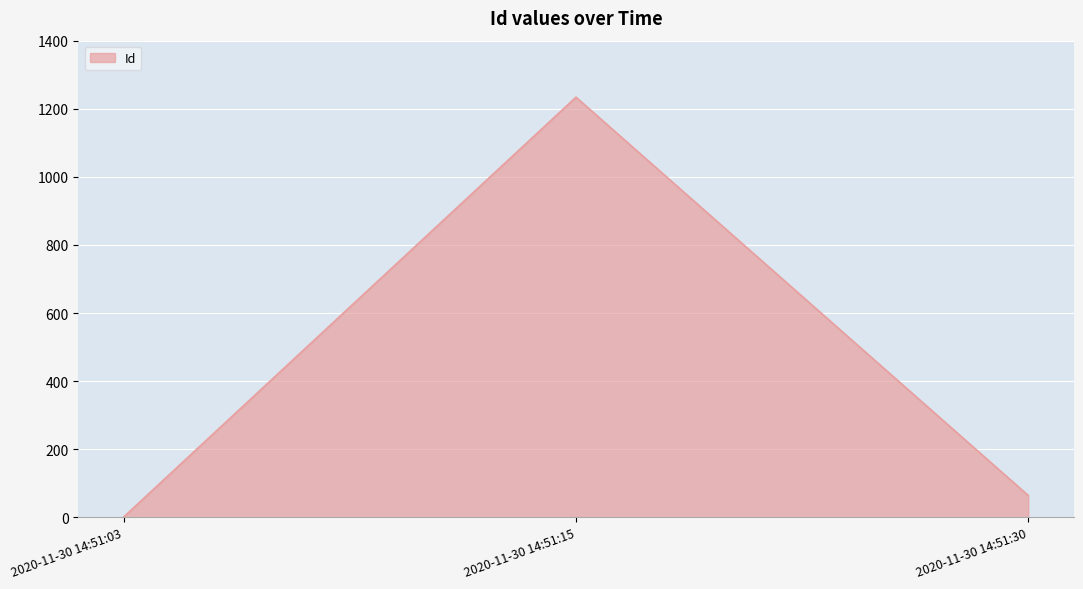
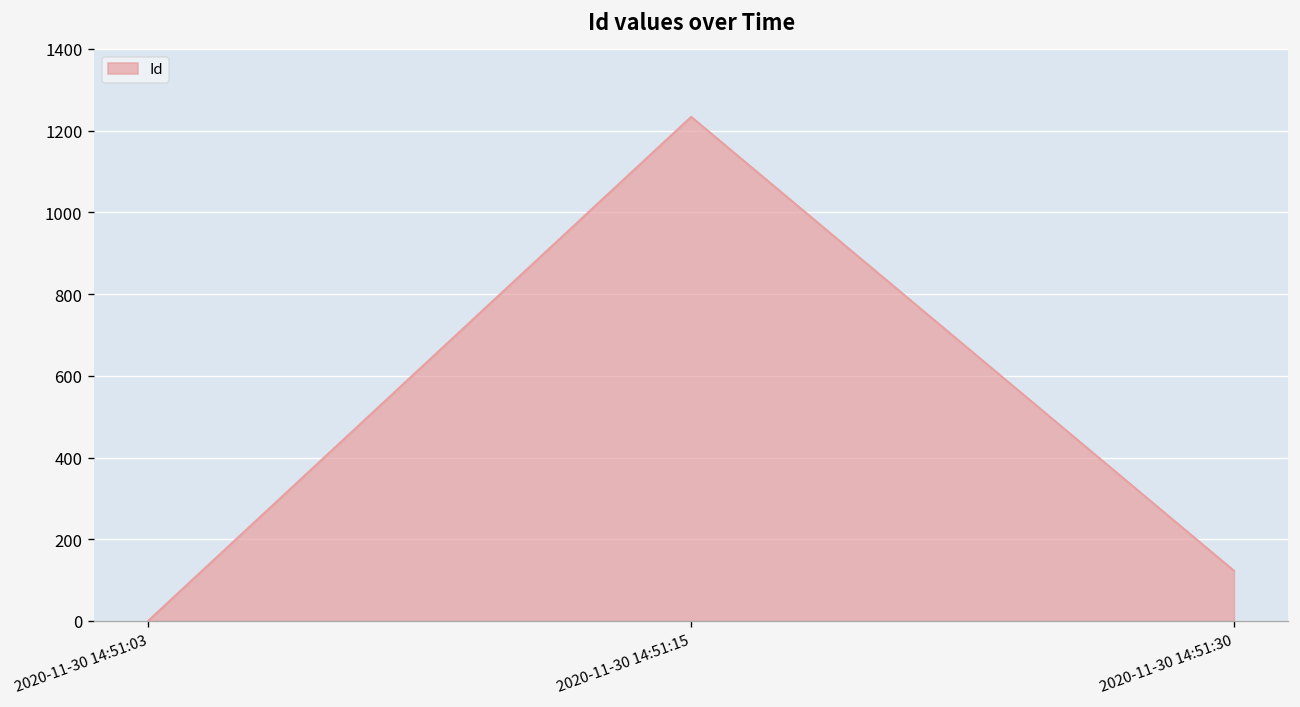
2020-11-30 14:51:30: 60 -> 120
